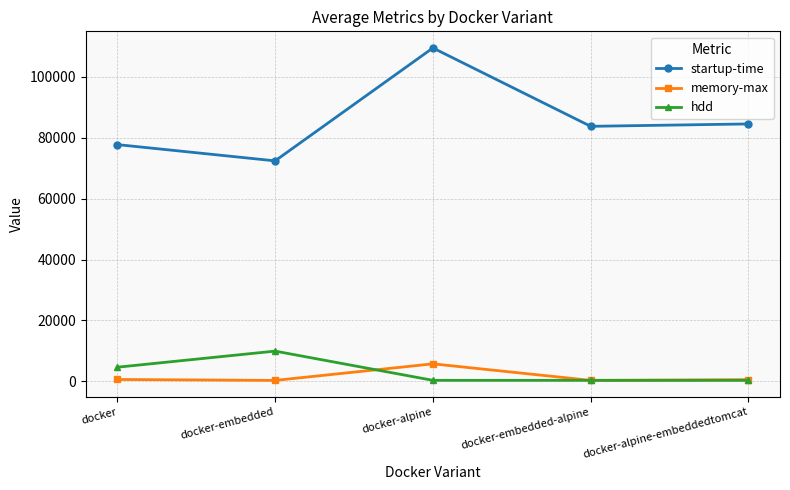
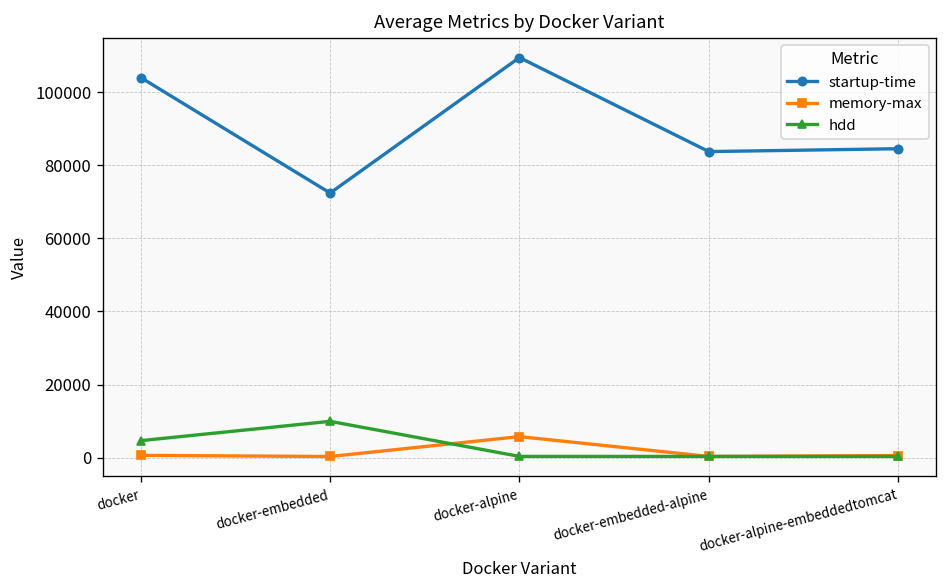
startup-time, docker: 78000 -> 104000
